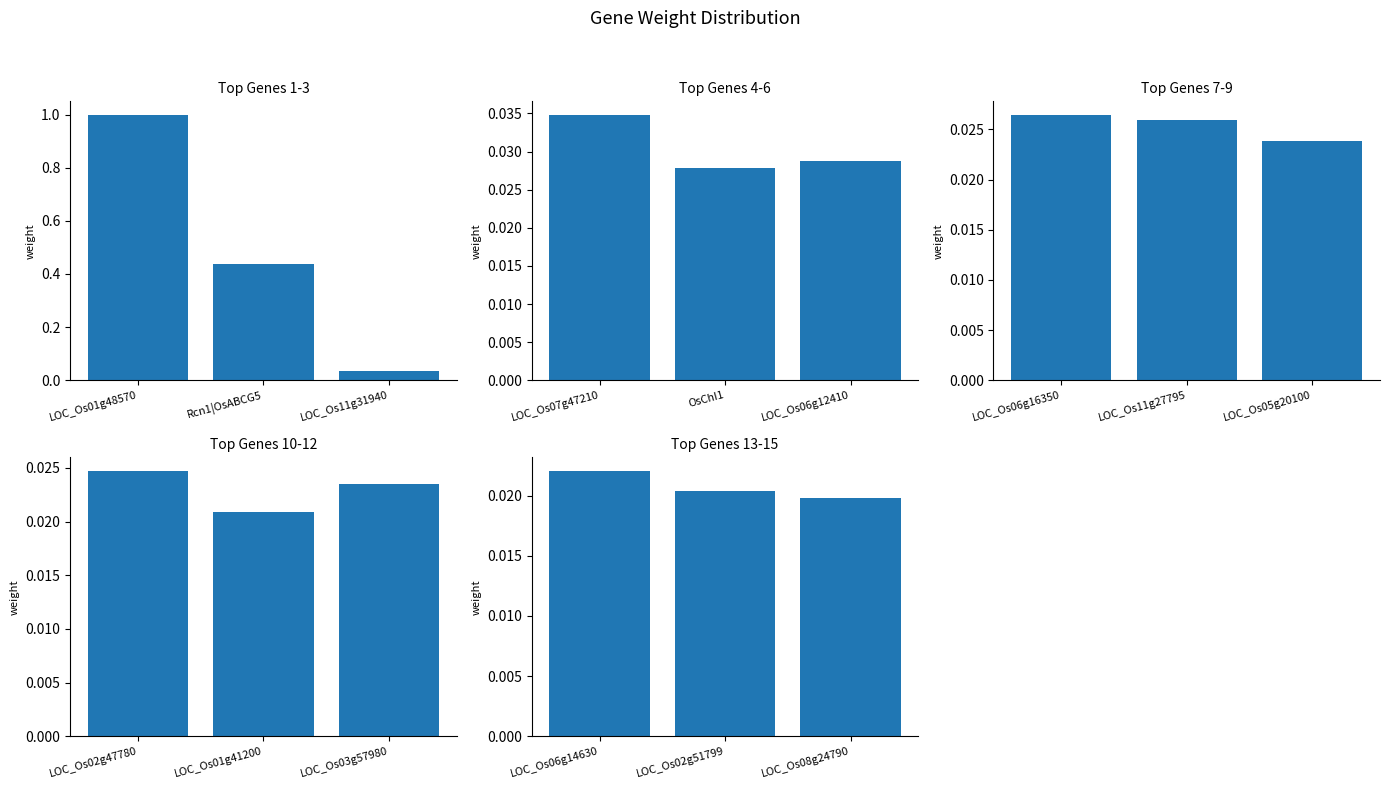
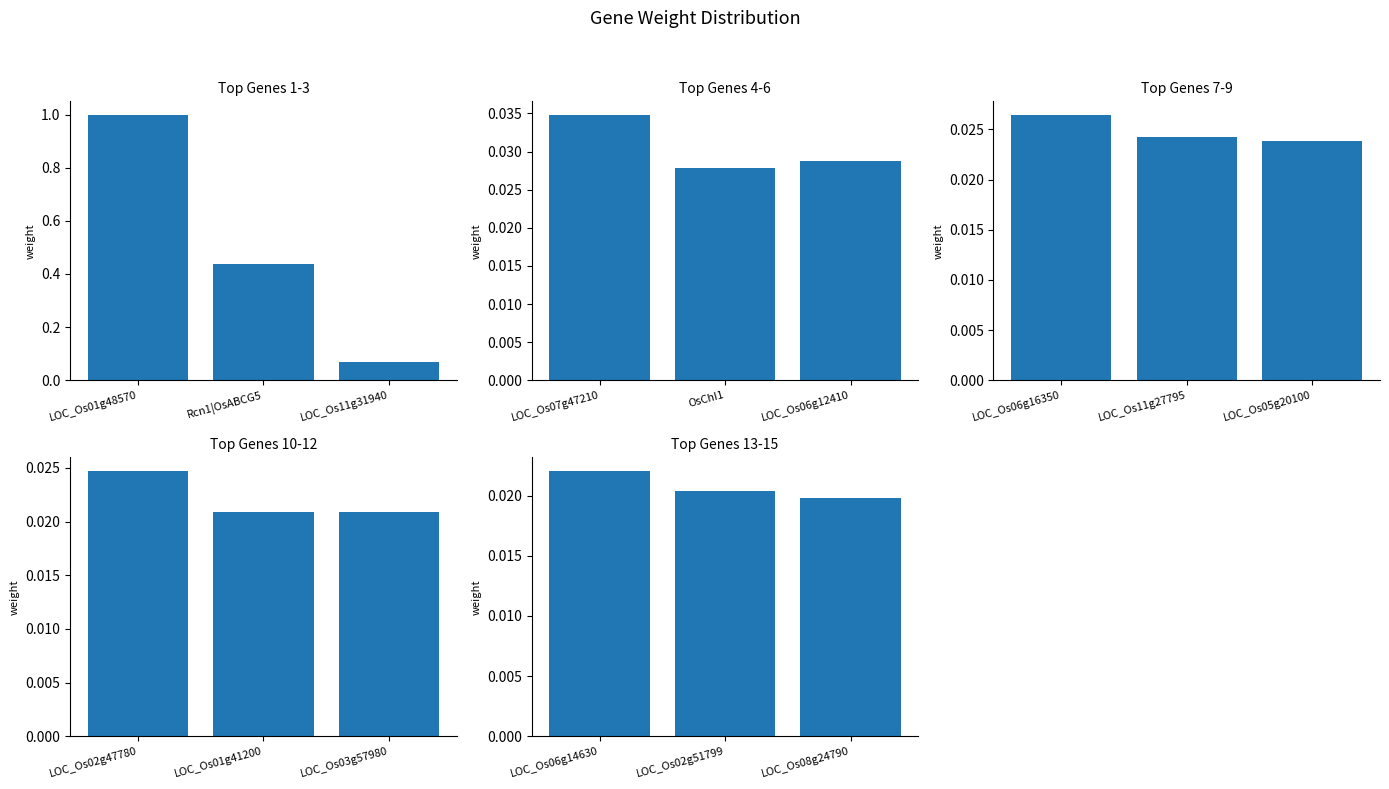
Top Genes 1-3, LOC_Os11g31940: 0.04 -> 0.07
Top Genes 7-9, LOC_Os11g27795: 0.0259 -> 0.0243
Top Genes 10-12, LOC_Os03g57980: 0.0235 -> 0.0209
